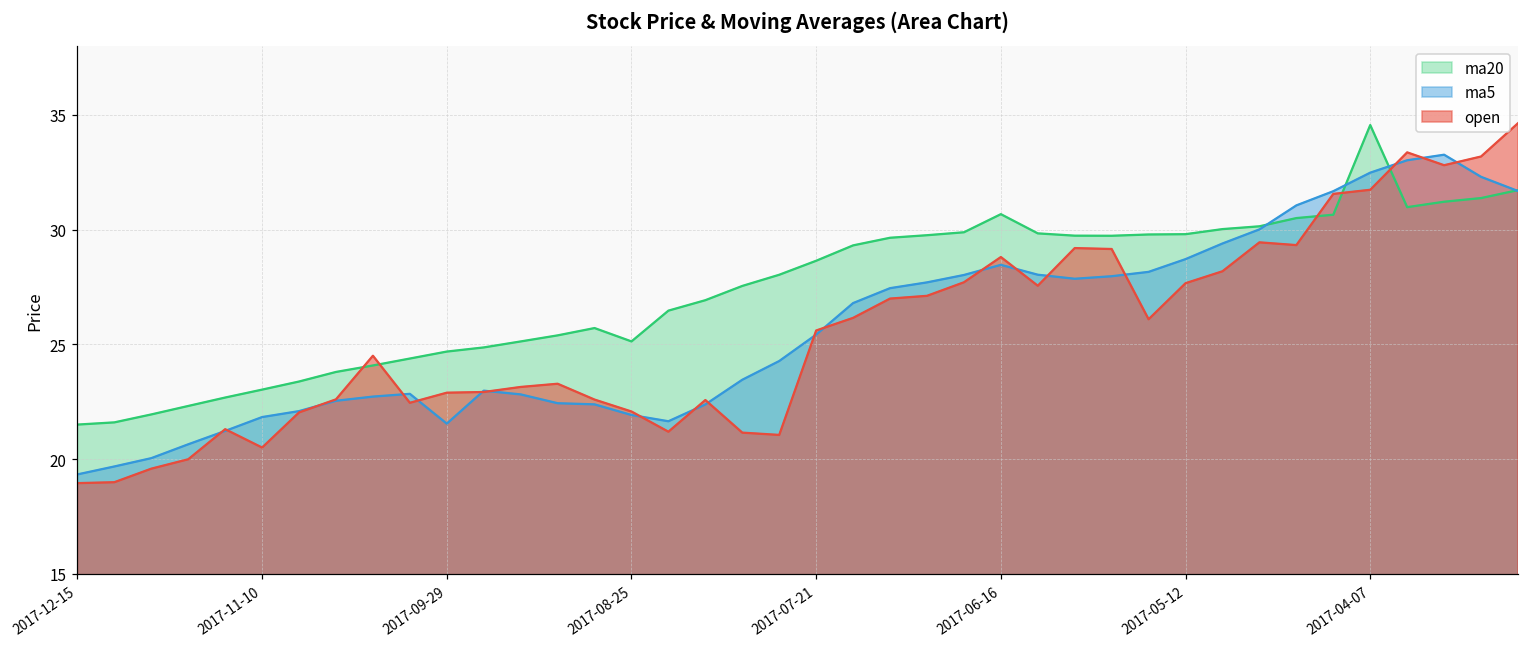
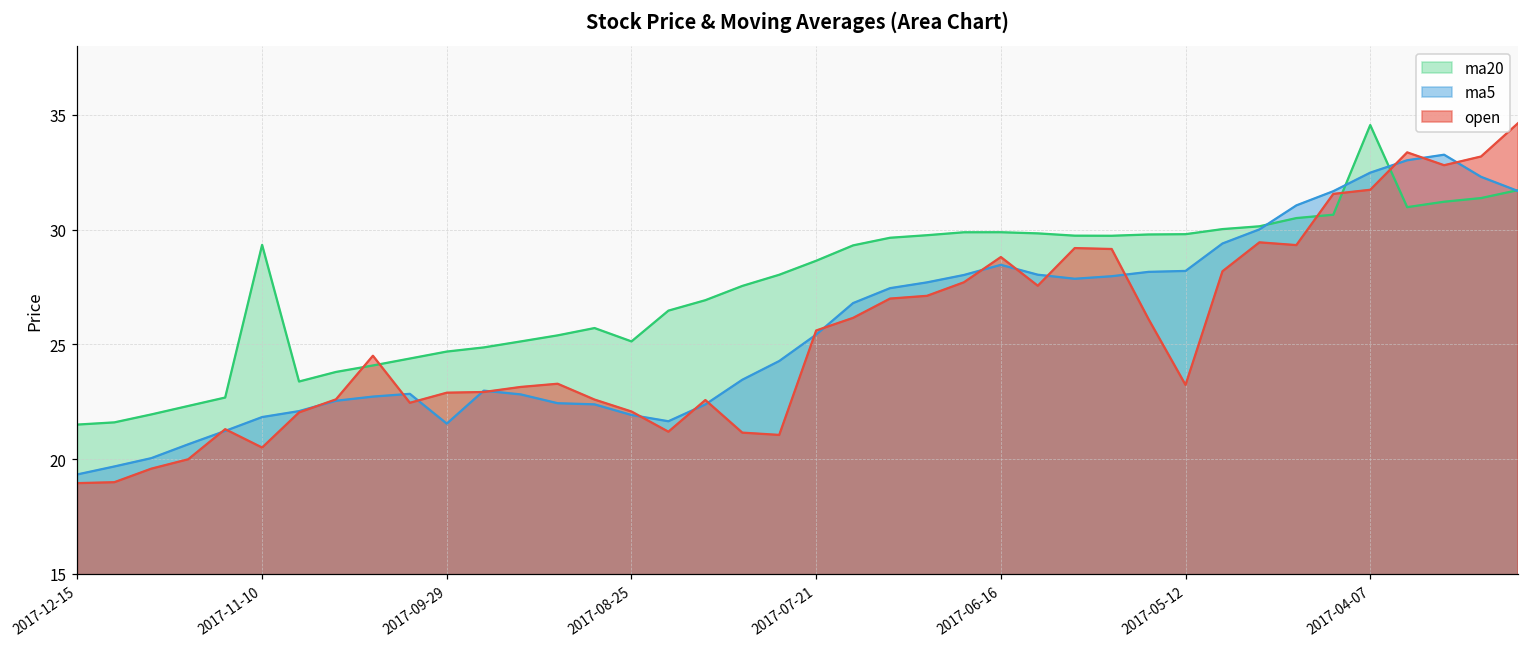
ma20, 2017-11-10: 23.0 -> 29.3
ma20, 2017-06-16: 30.7 -> 29.9
ma5, 2017-05-12: 28.7 -> 28.2
open, 2017-05-12: 27.7 -> 23.2
